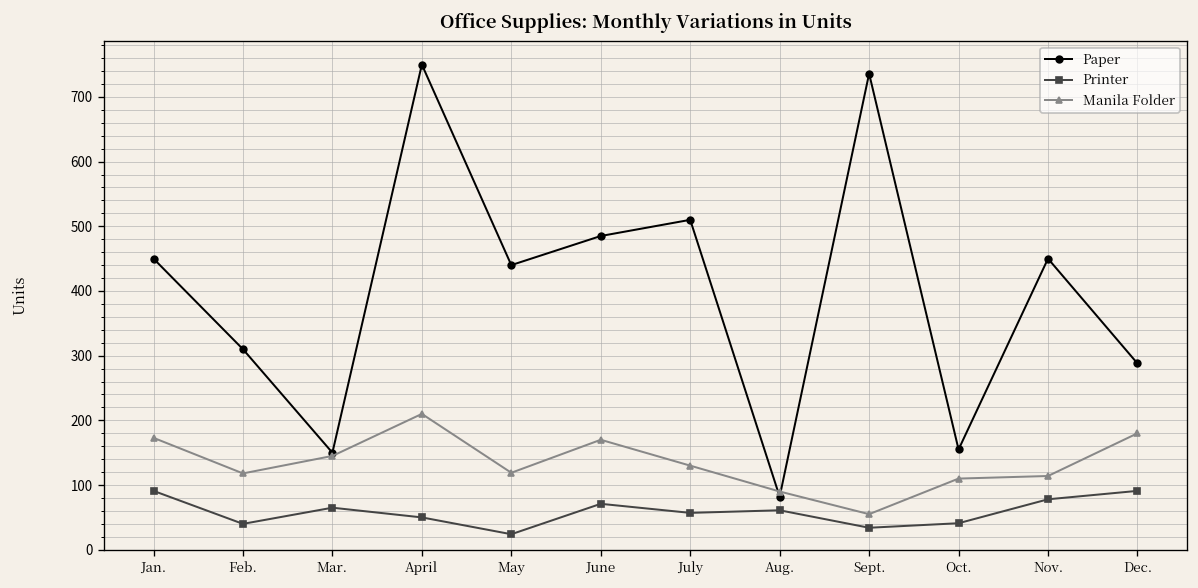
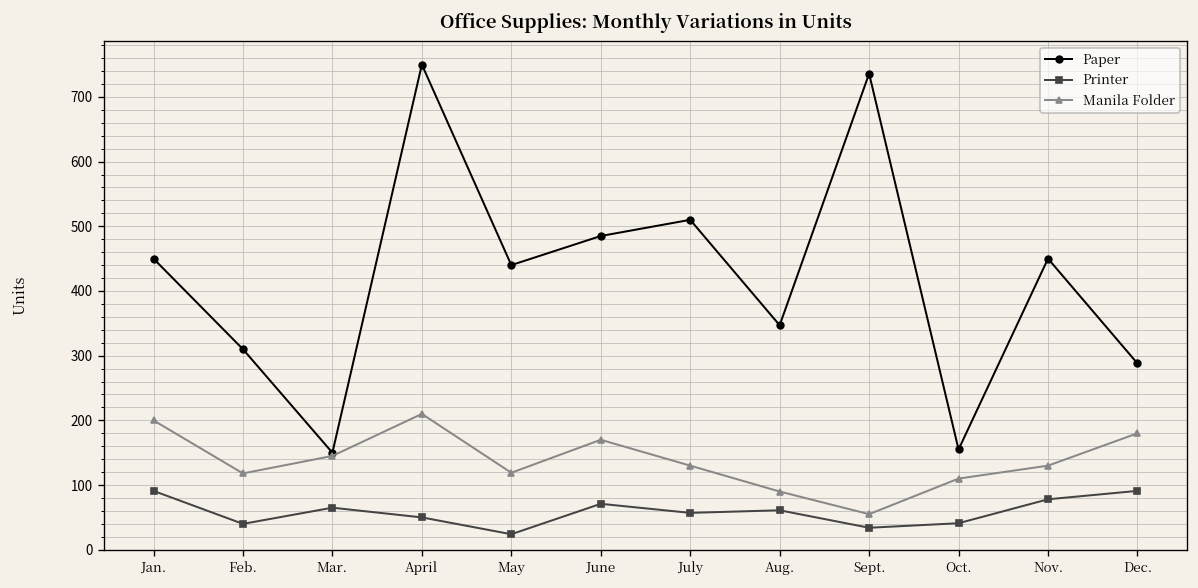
Manila Folder, Jan.: 170 -> 200
Paper, Aug.: 80 -> 350
Manila Folder, Nov.: 110 -> 130
